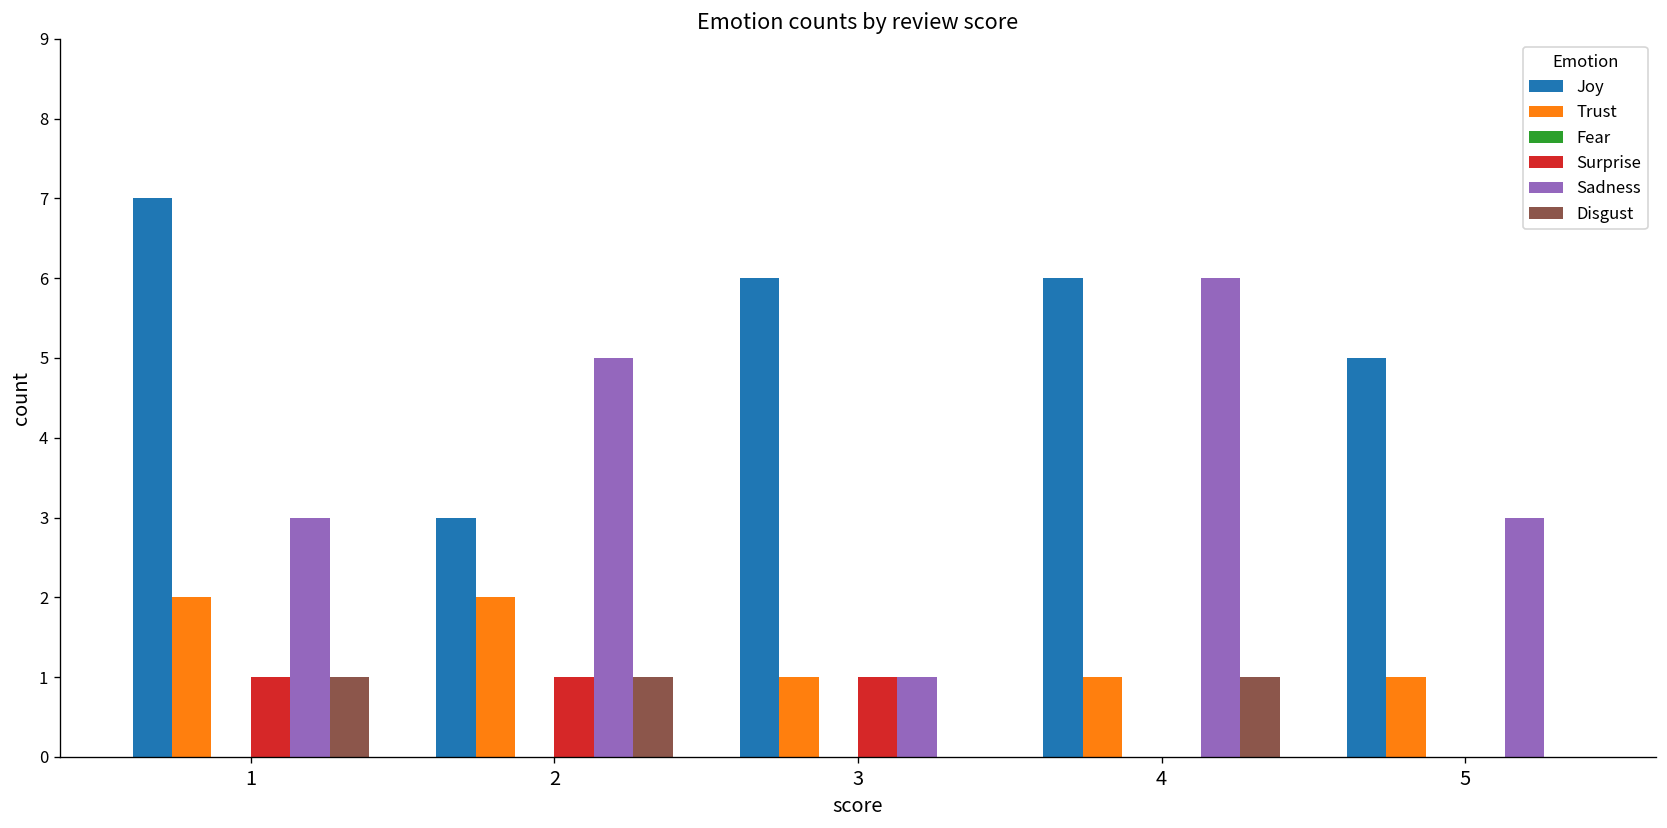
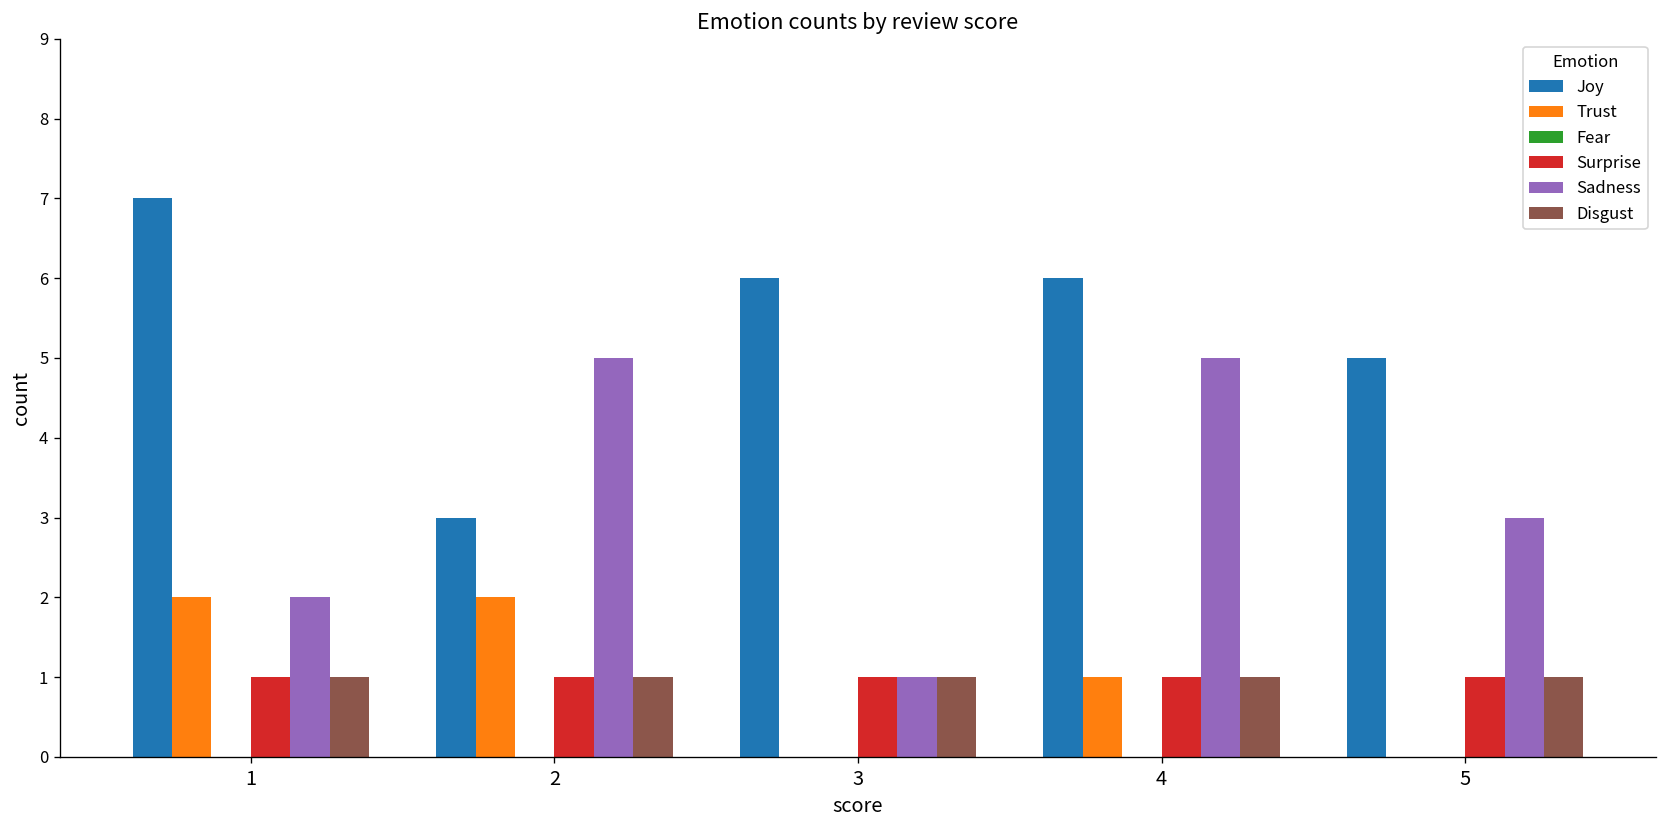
Sadness, 1: 3 -> 2
Trust, 3: 1 -> 0
Disgust, 3: 0 -> 1
Surprise, 4: 0 -> 1
Sadness, 4: 6 -> 5
Trust, 5: 1 -> 0
Surprise, 5: 0 -> 1
Disgust, 5: 0 -> 1
